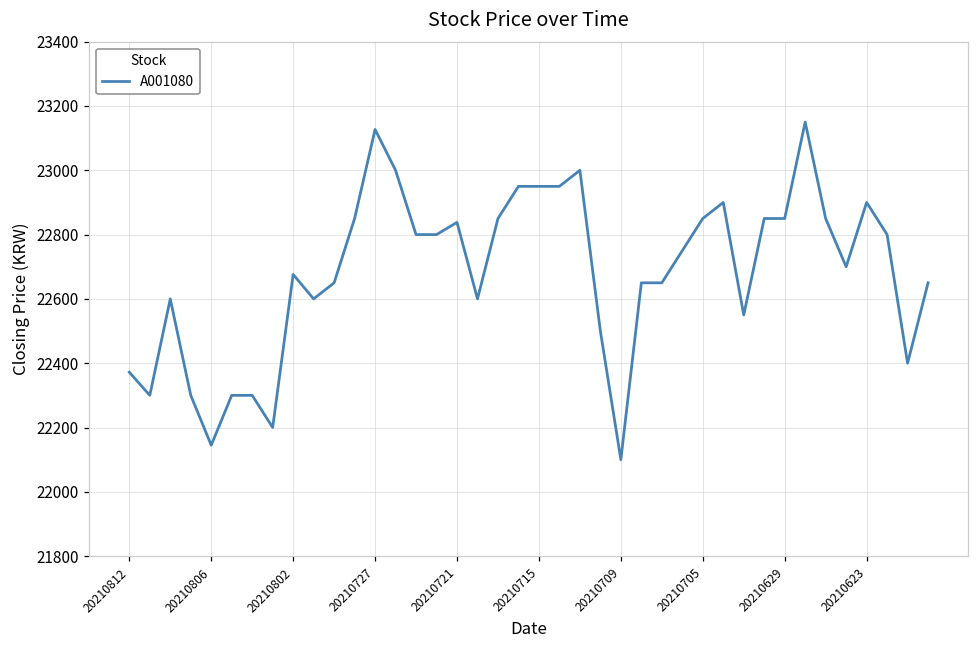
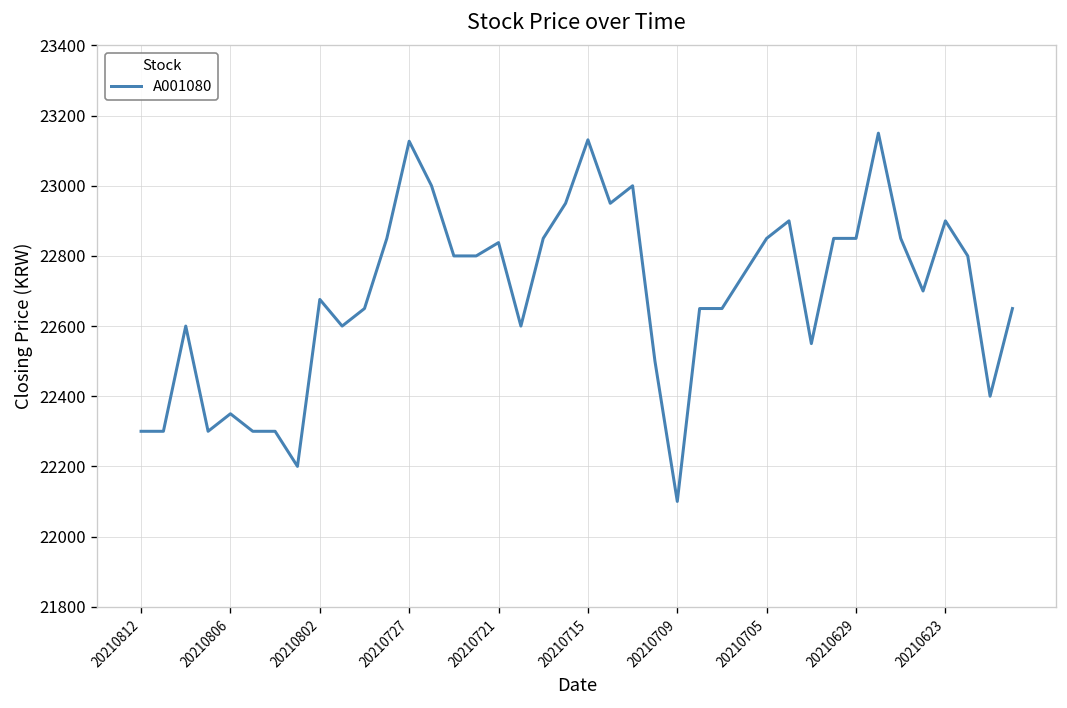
20210812: 22370 -> 22300
20210806: 22150 -> 22350
20210715: 22950 -> 23130
